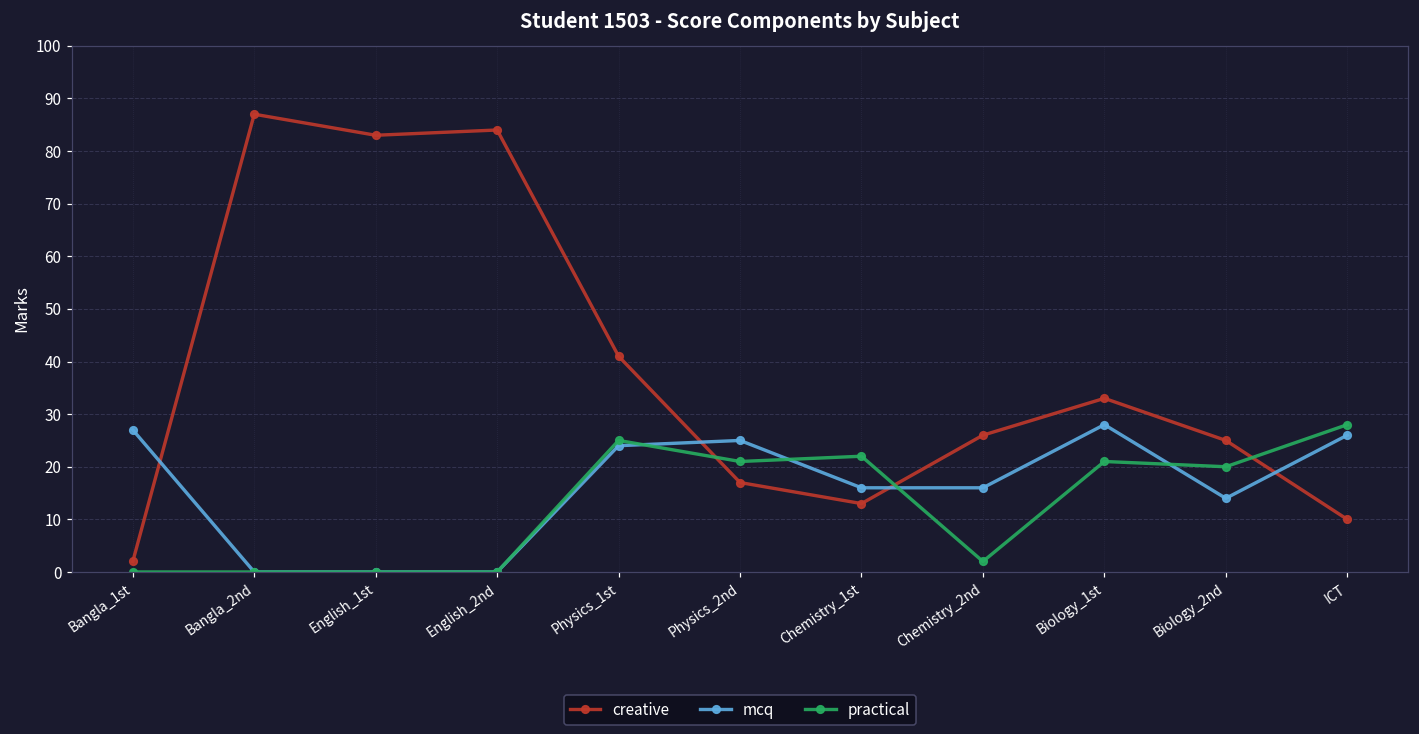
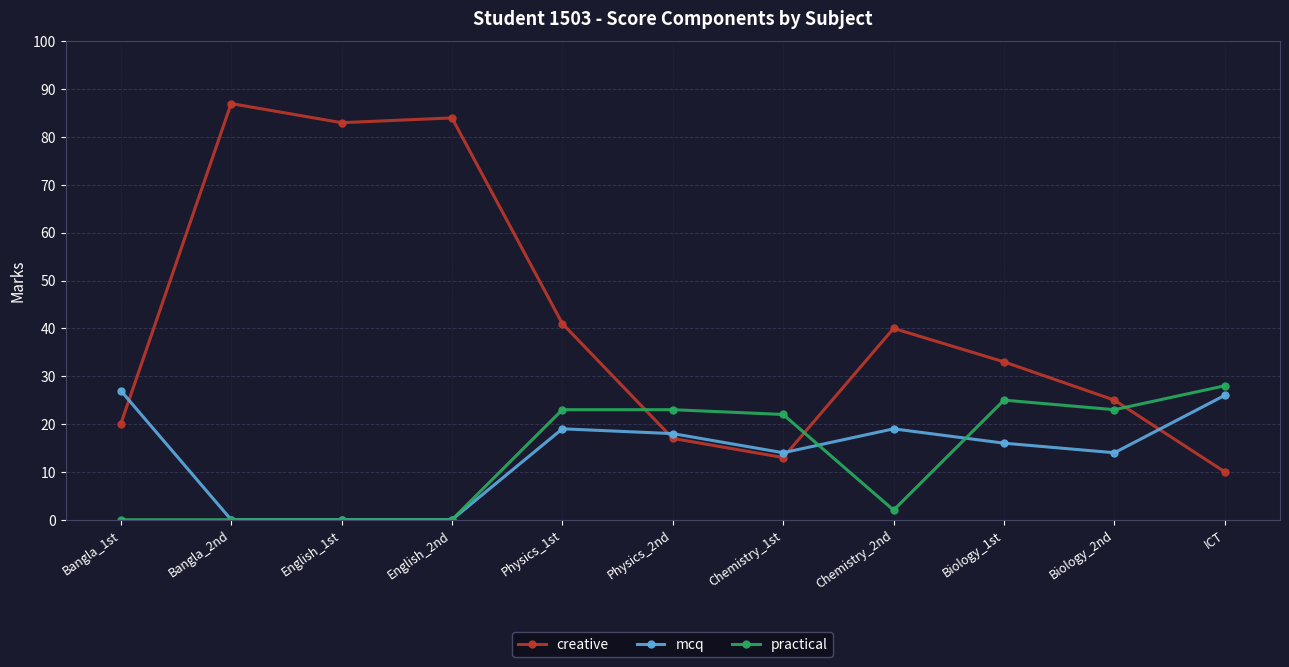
creative, Bangla_1st: 2 -> 20
mcq, Physics_1st: 24 -> 19
practical, Physics_1st: 25 -> 23
mcq, Physics_2nd: 25 -> 18
practical, Physics_2nd: 21 -> 23
mcq, Chemistry_1st: 16 -> 14
creative, Chemistry_2nd: 26 -> 40
mcq, Chemistry_2nd: 16 -> 19
mcq, Biology_1st: 28 -> 16
practical, Biology_1st: 21 -> 25
practical, Biology_2nd: 20 -> 23
